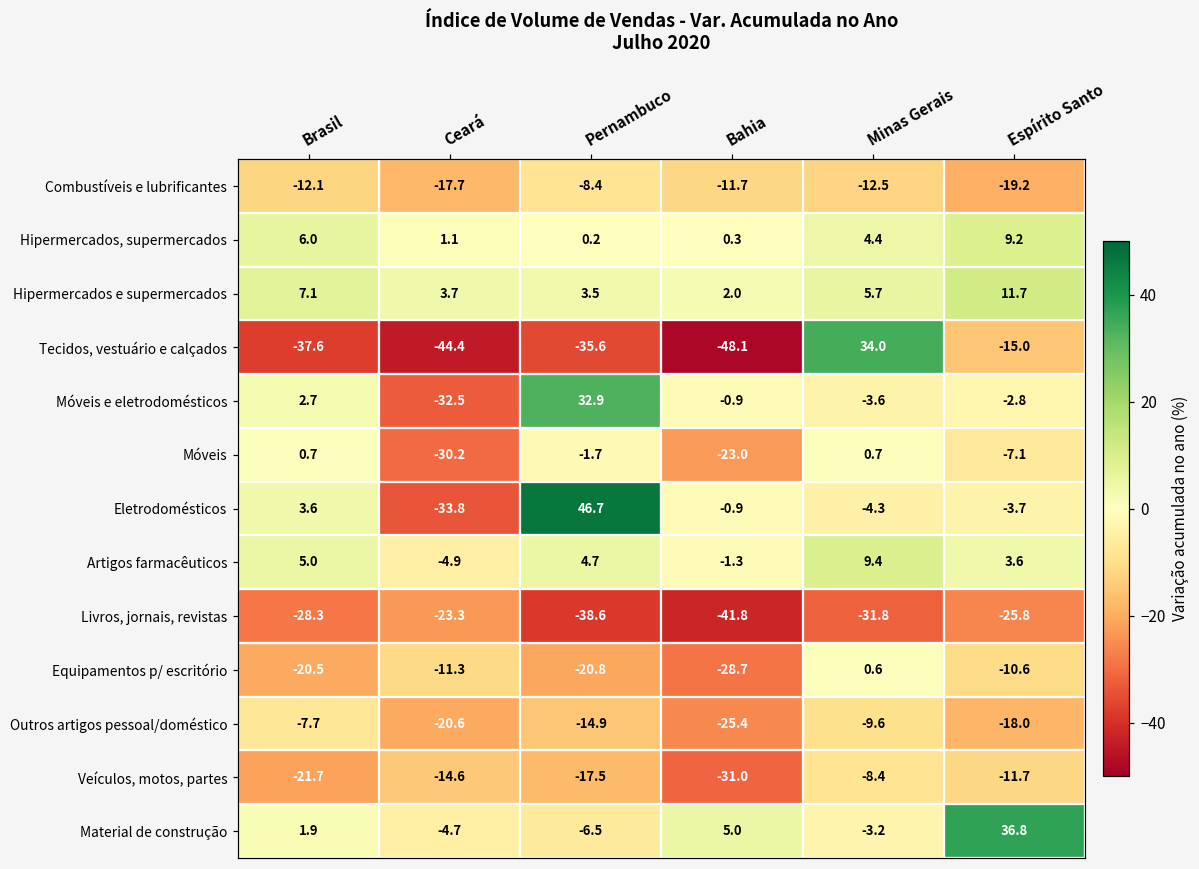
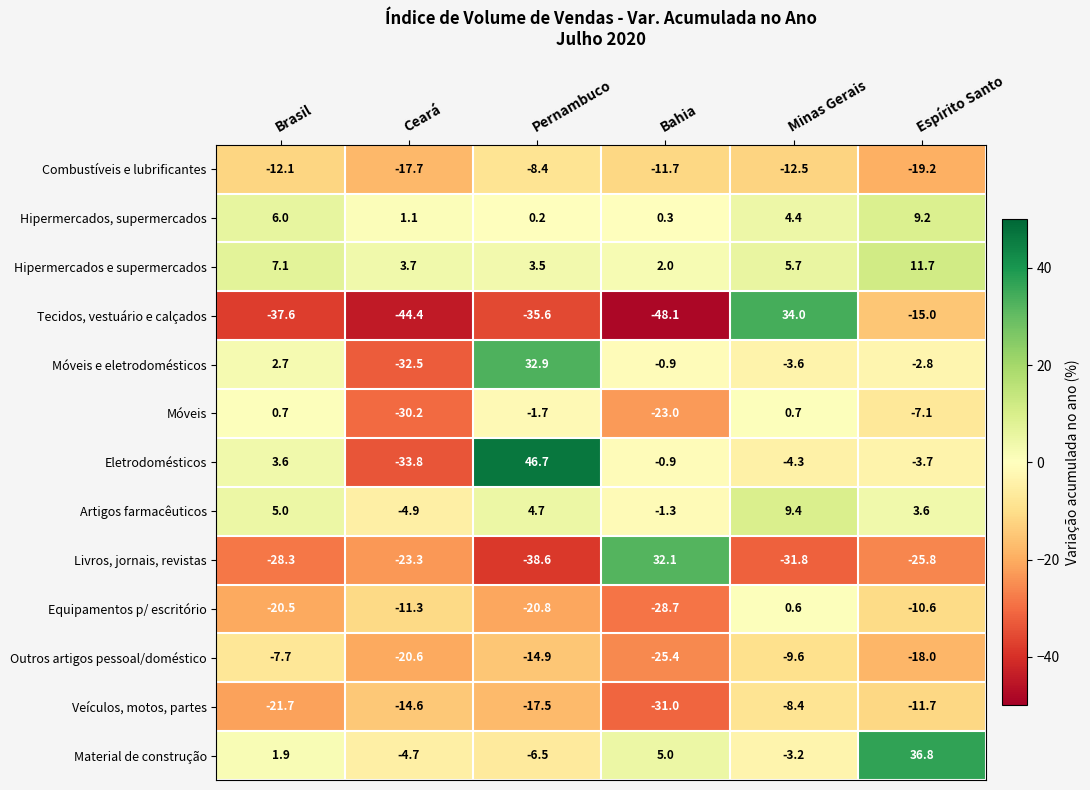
Livros, jornais, revistas, Bahia: -41.8 -> 32.1
